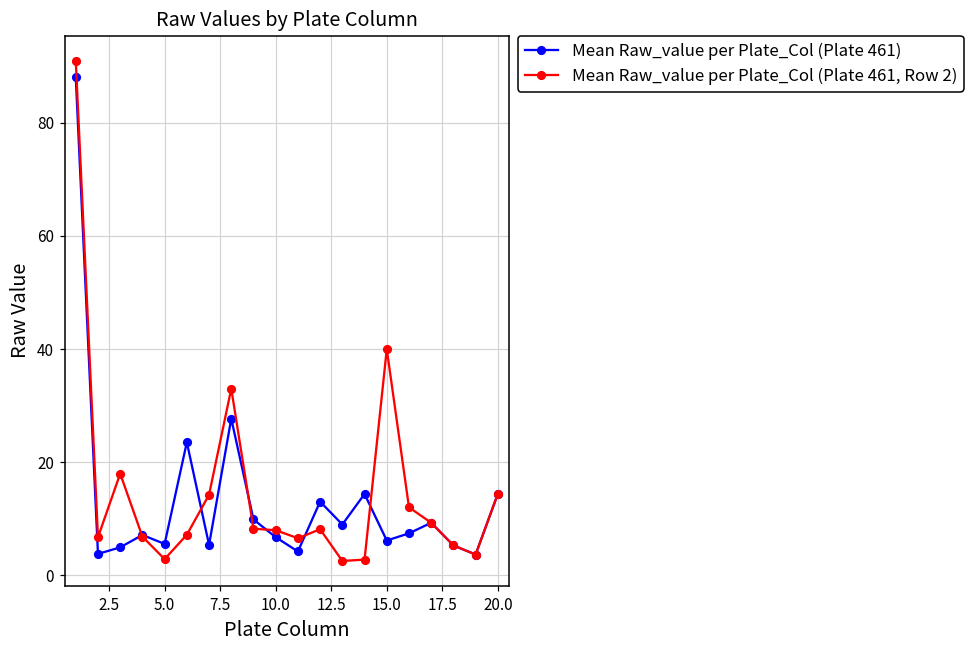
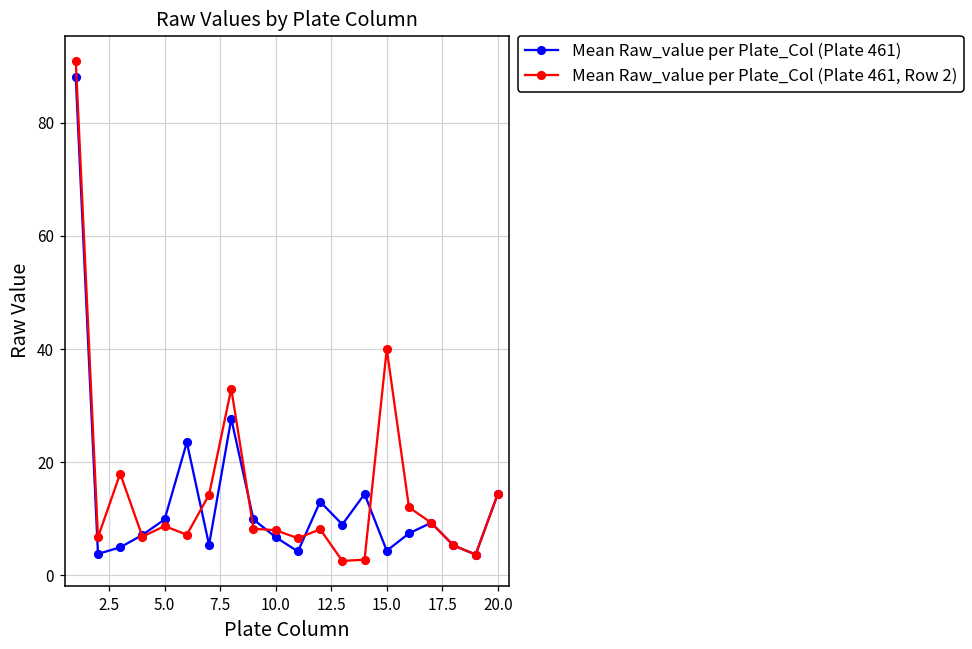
Mean Raw_value per Plate_Col (Plate 461), 5.0: 6 -> 10
Mean Raw_value per Plate_Col (Plate 461, Row 2), 5.0: 3 -> 9
Mean Raw_value per Plate_Col (Plate 461), 15.0: 6 -> 4
